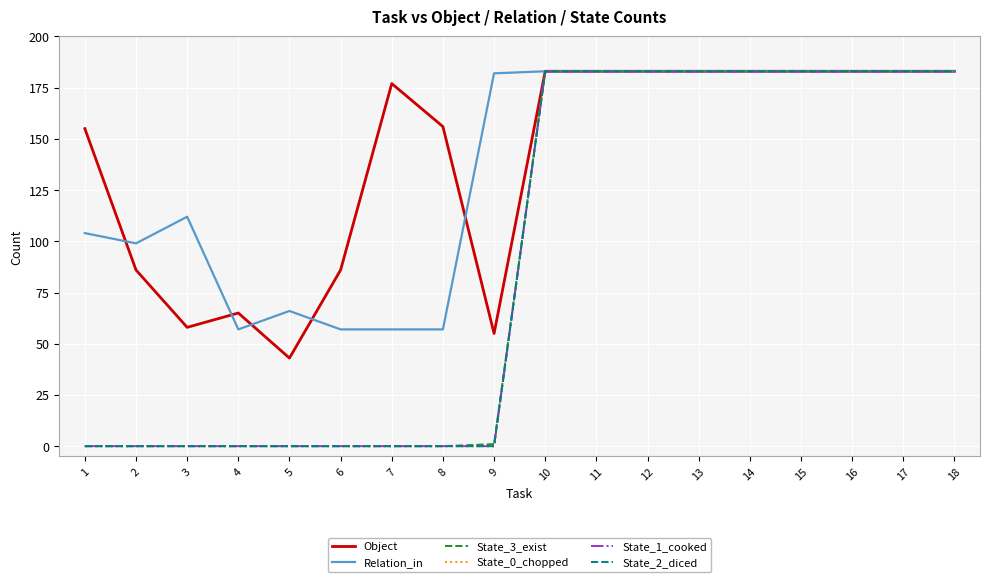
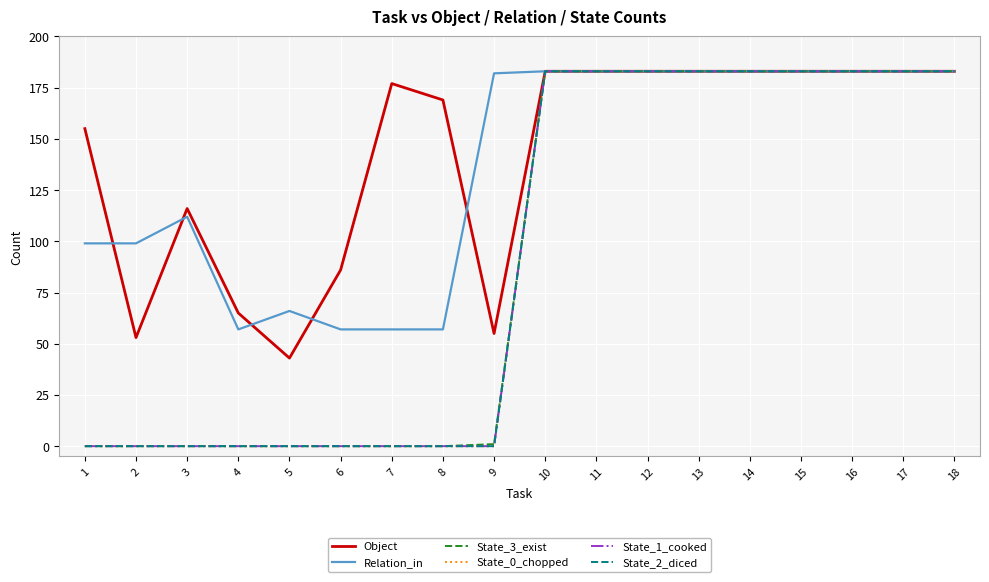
Relation_in, 1: 104 -> 99
Object, 2: 86 -> 53
Object, 3: 58 -> 116
Object, 8: 156 -> 169
